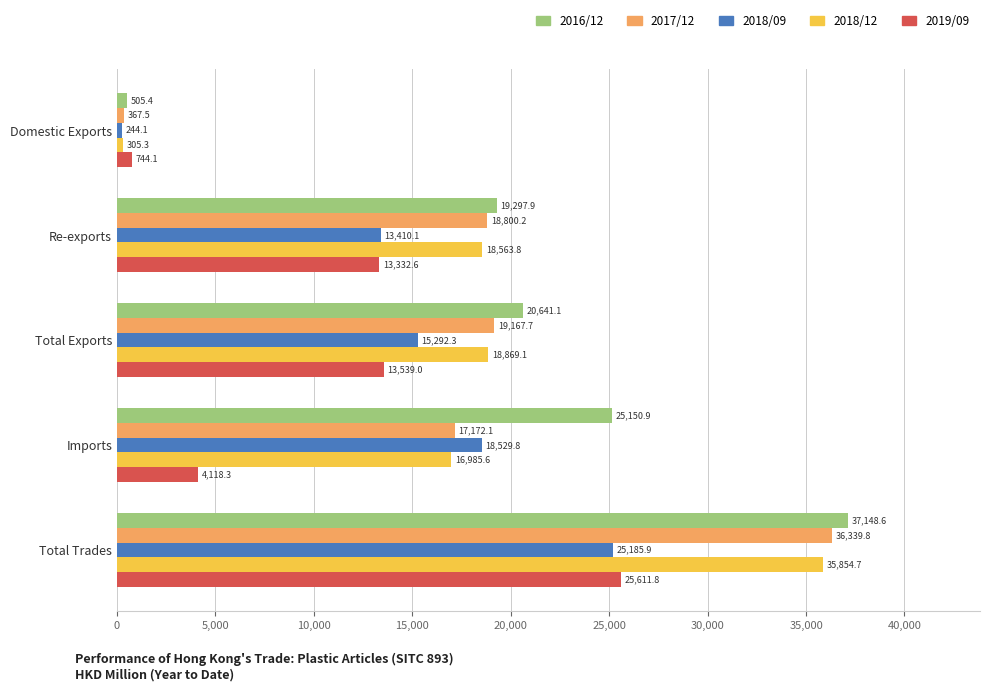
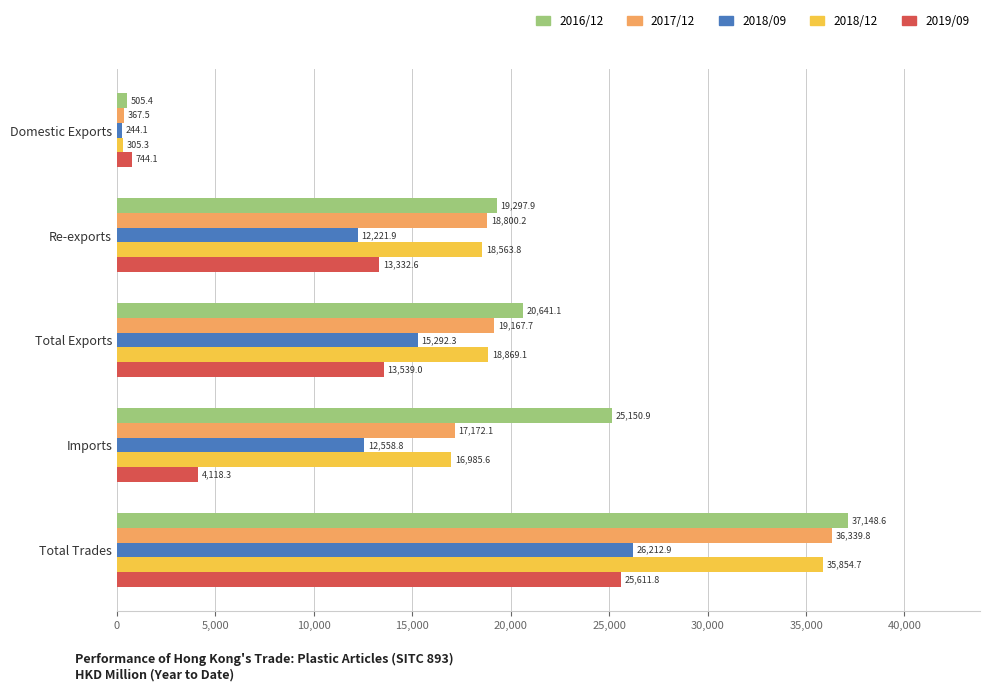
2018/09, Re-exports: 13,410.1 -> 12,221.9
2018/09, Imports: 18,529.8 -> 12,558.8
2018/09, Total Trades: 25,185.9 -> 26,212.9
